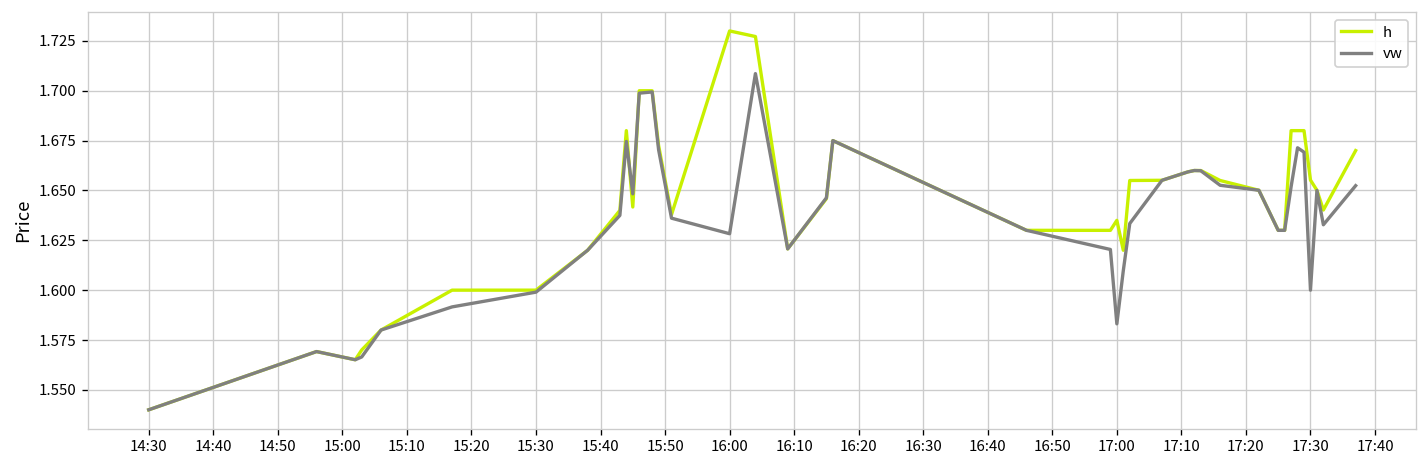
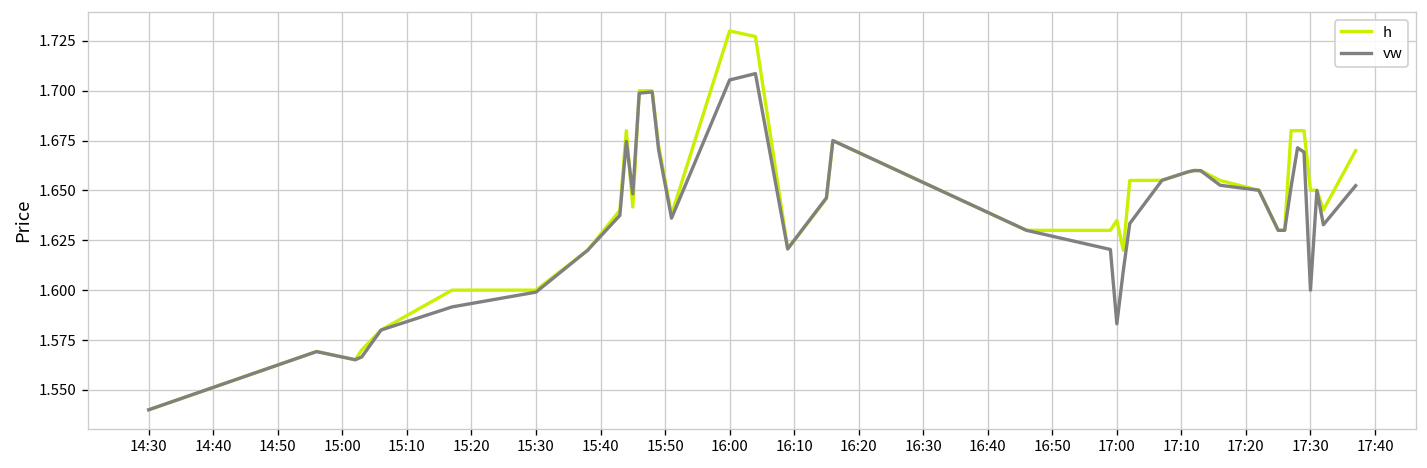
vw, 16:00: 1.628 -> 1.705
h, 17:30: 1.655 -> 1.650
